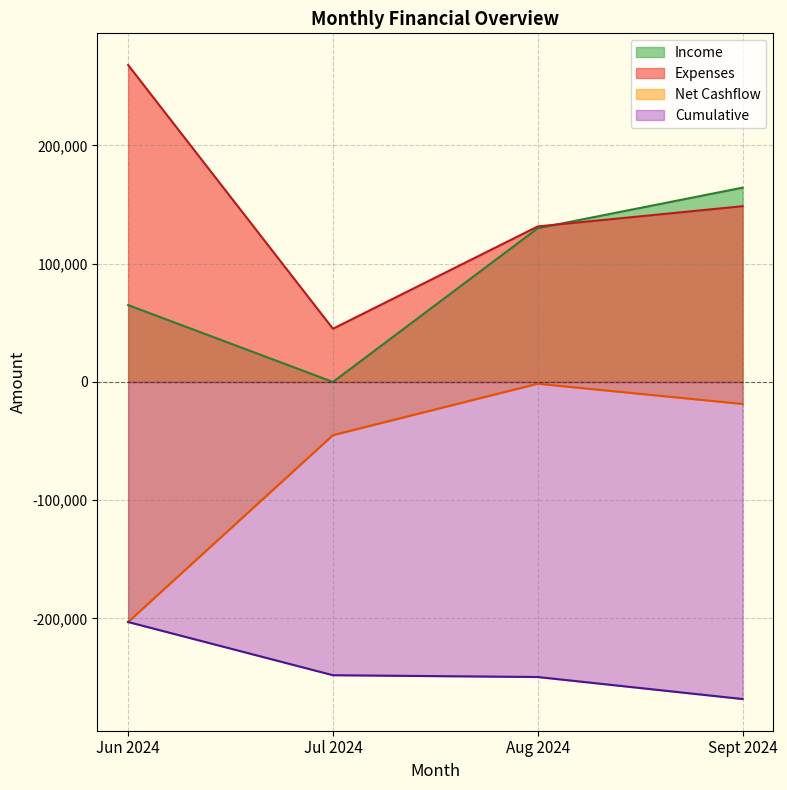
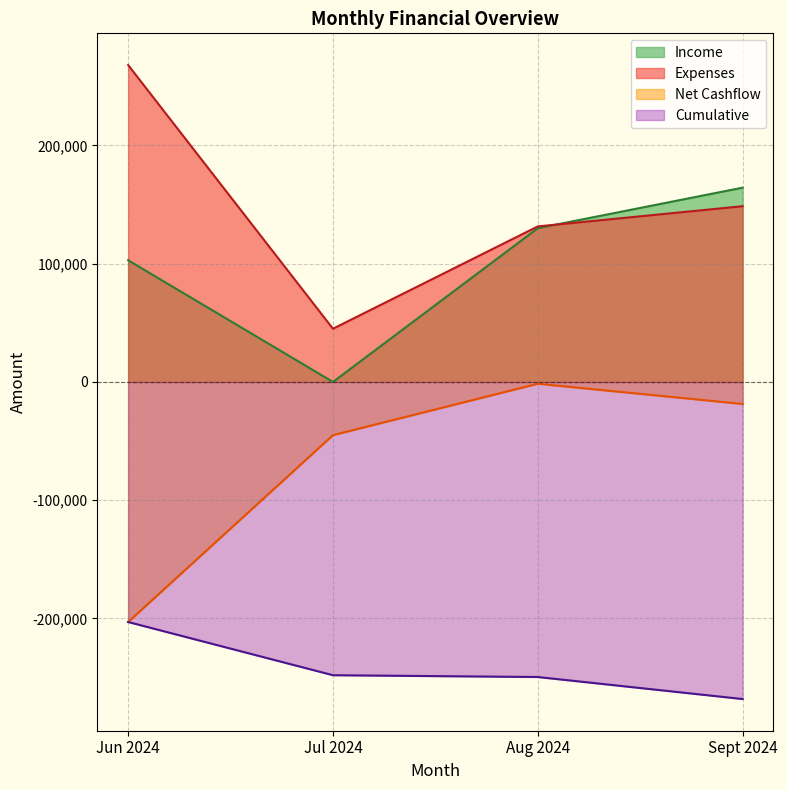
Income, Jun 2024: 65,000 -> 103,000
